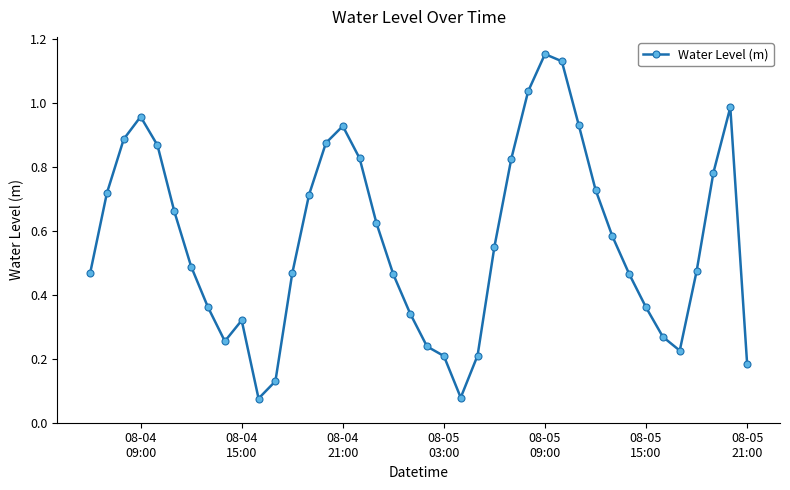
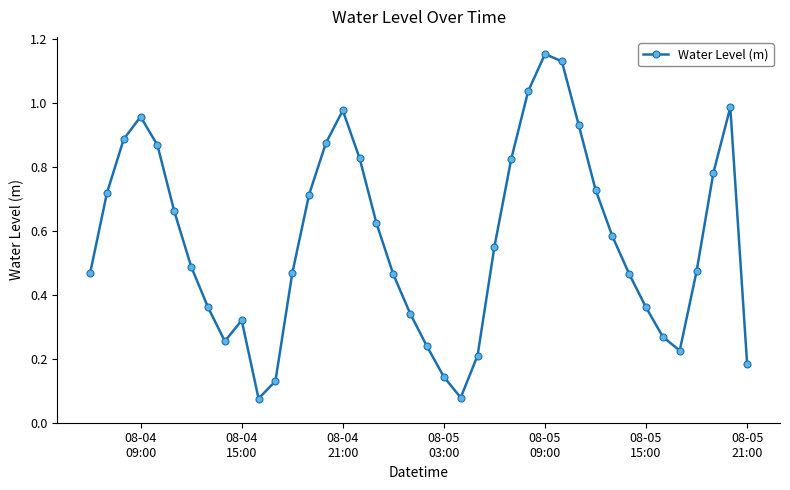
08-04 21:00: 0.93 -> 0.98
08-05 03:00: 0.21 -> 0.14
